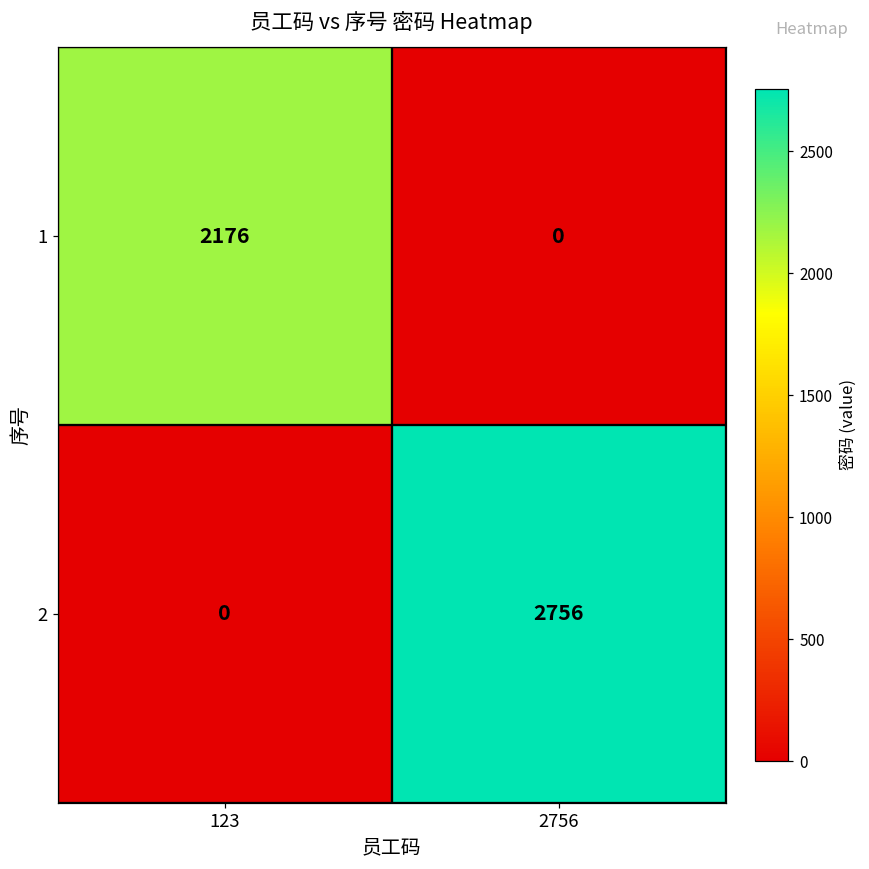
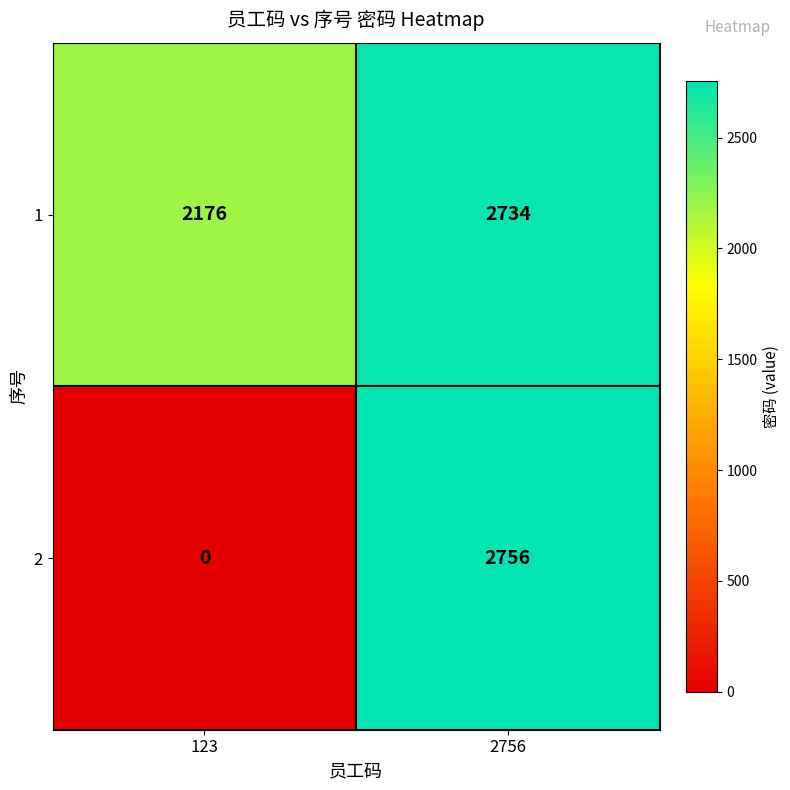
1, 2756: 0 -> 2734
